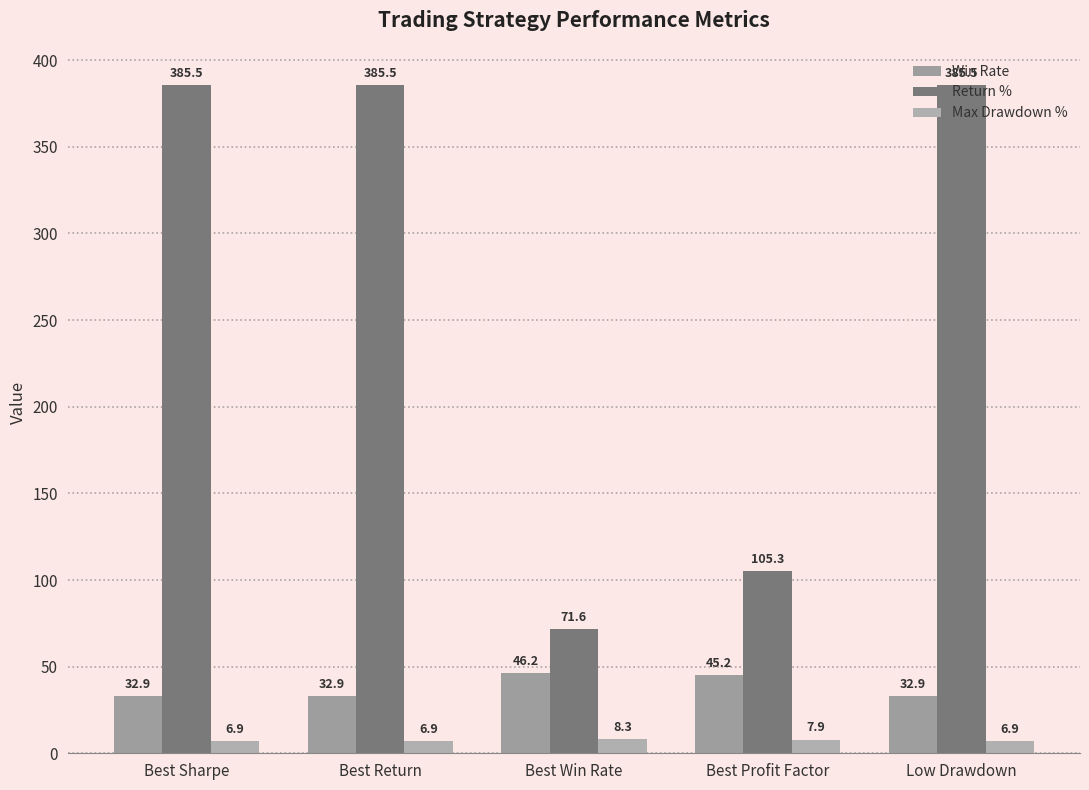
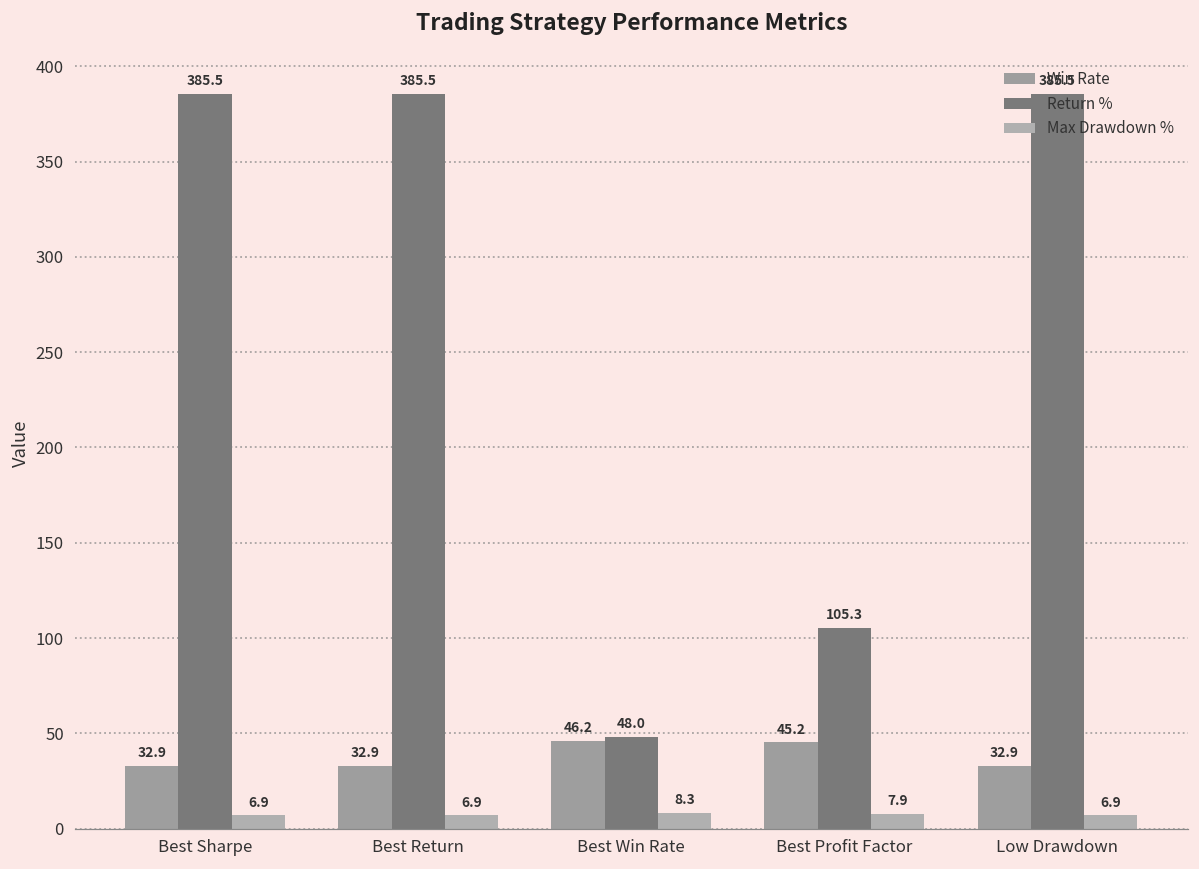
Return %, Best Win Rate: 71.6 -> 48.0
